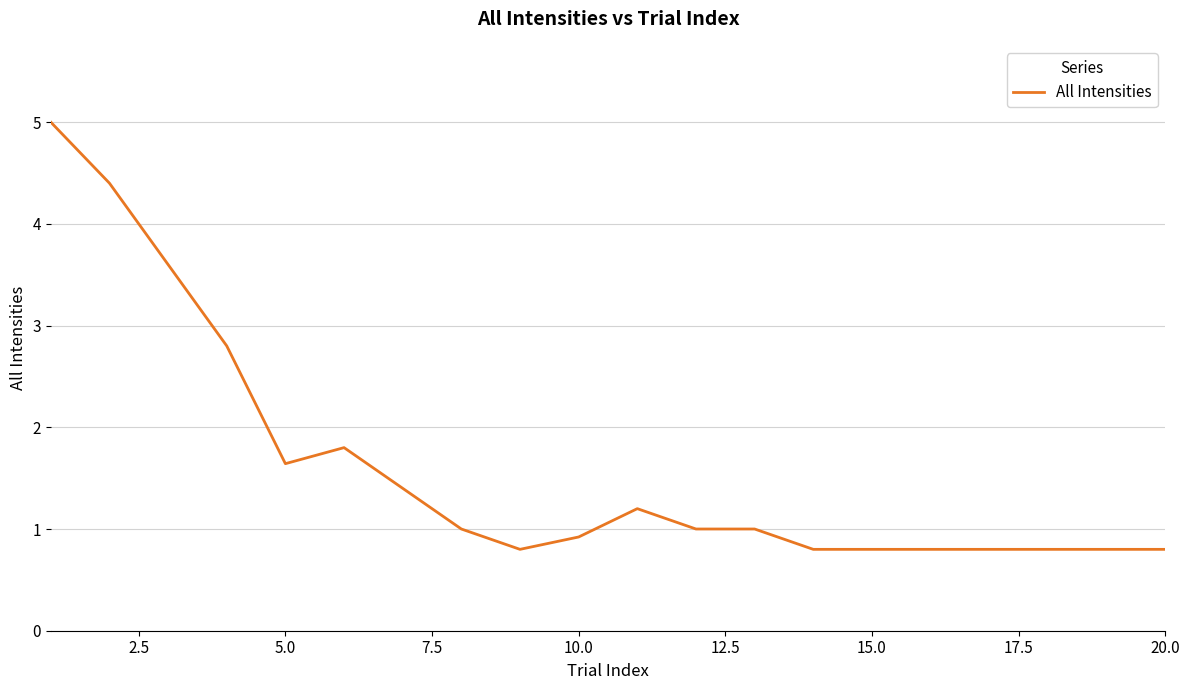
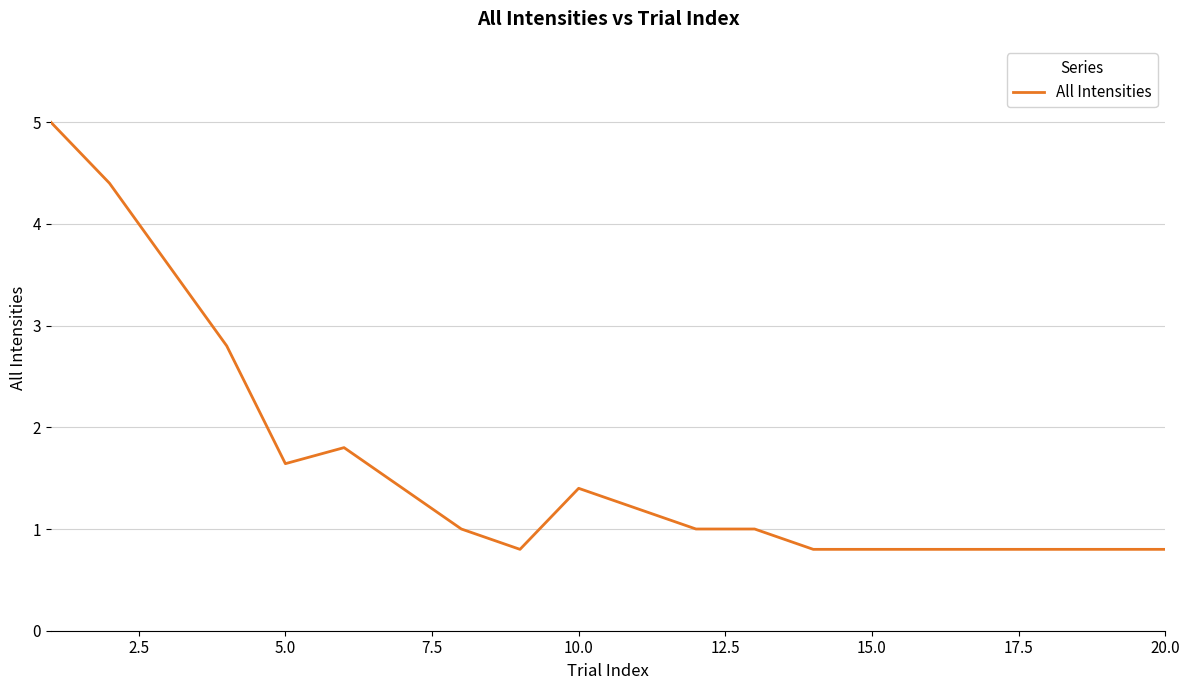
10.0: 0.92 -> 1.40
